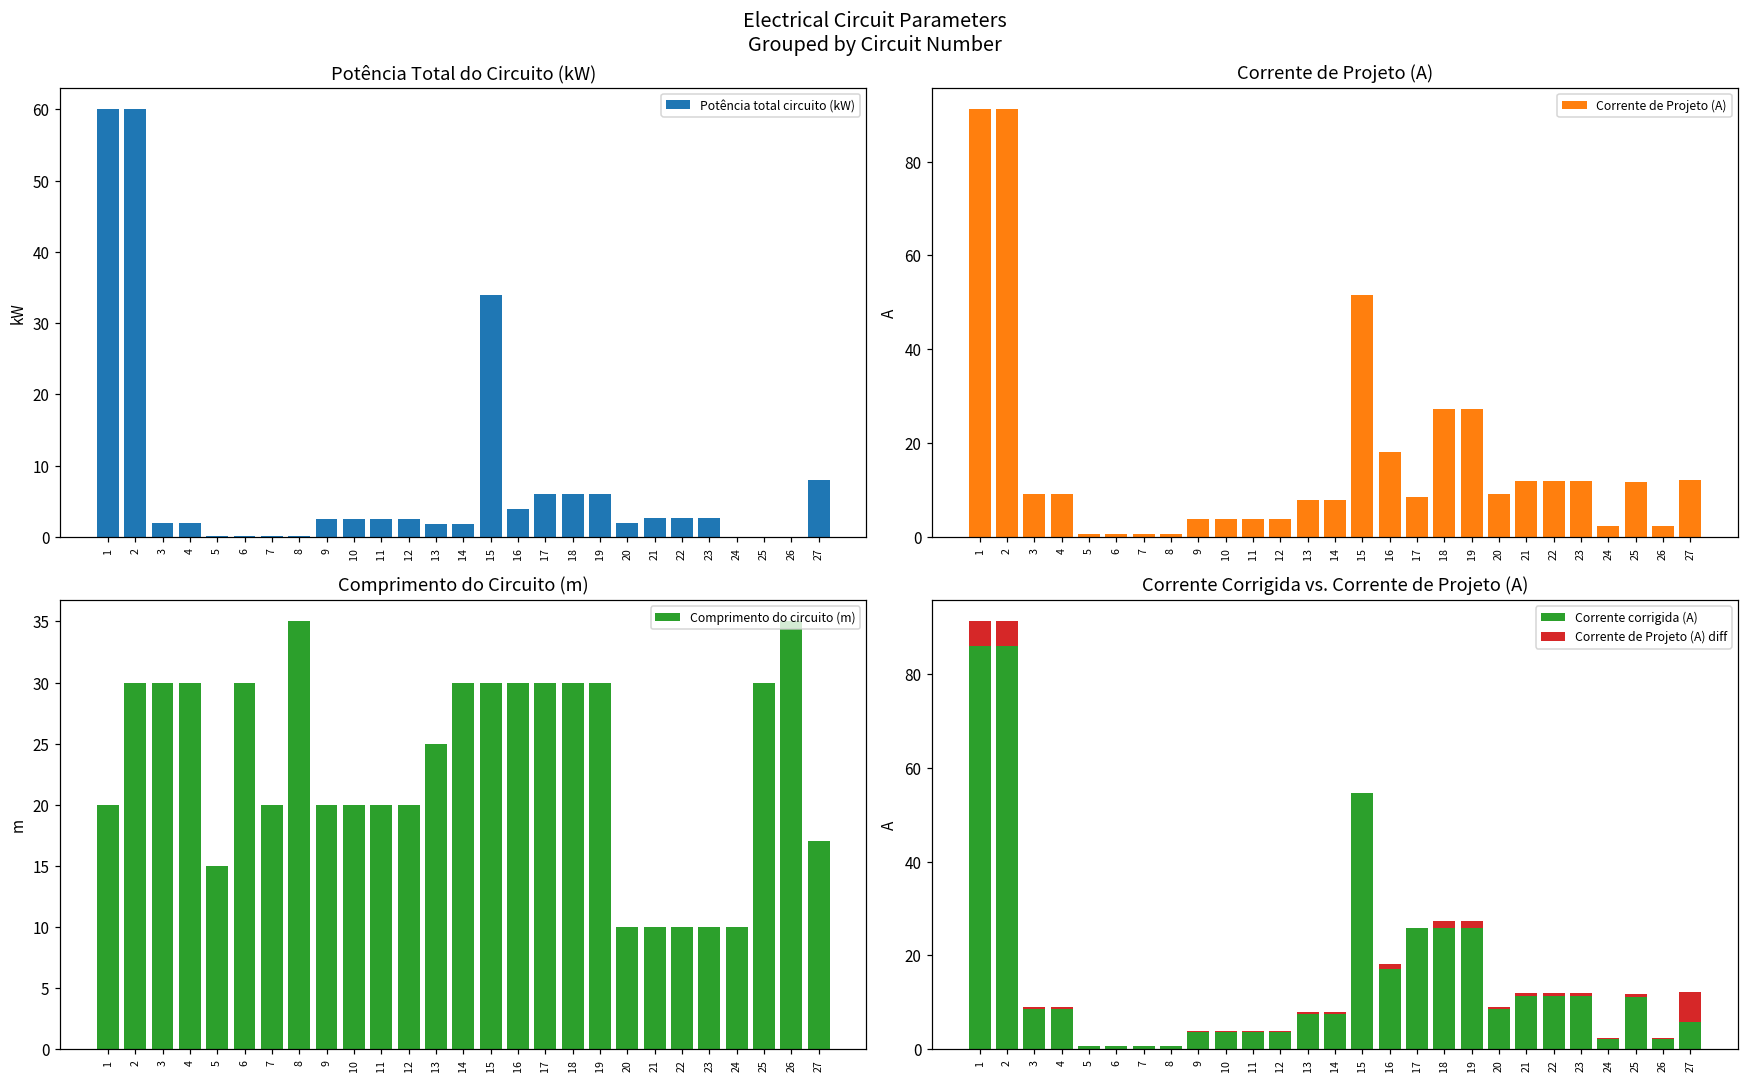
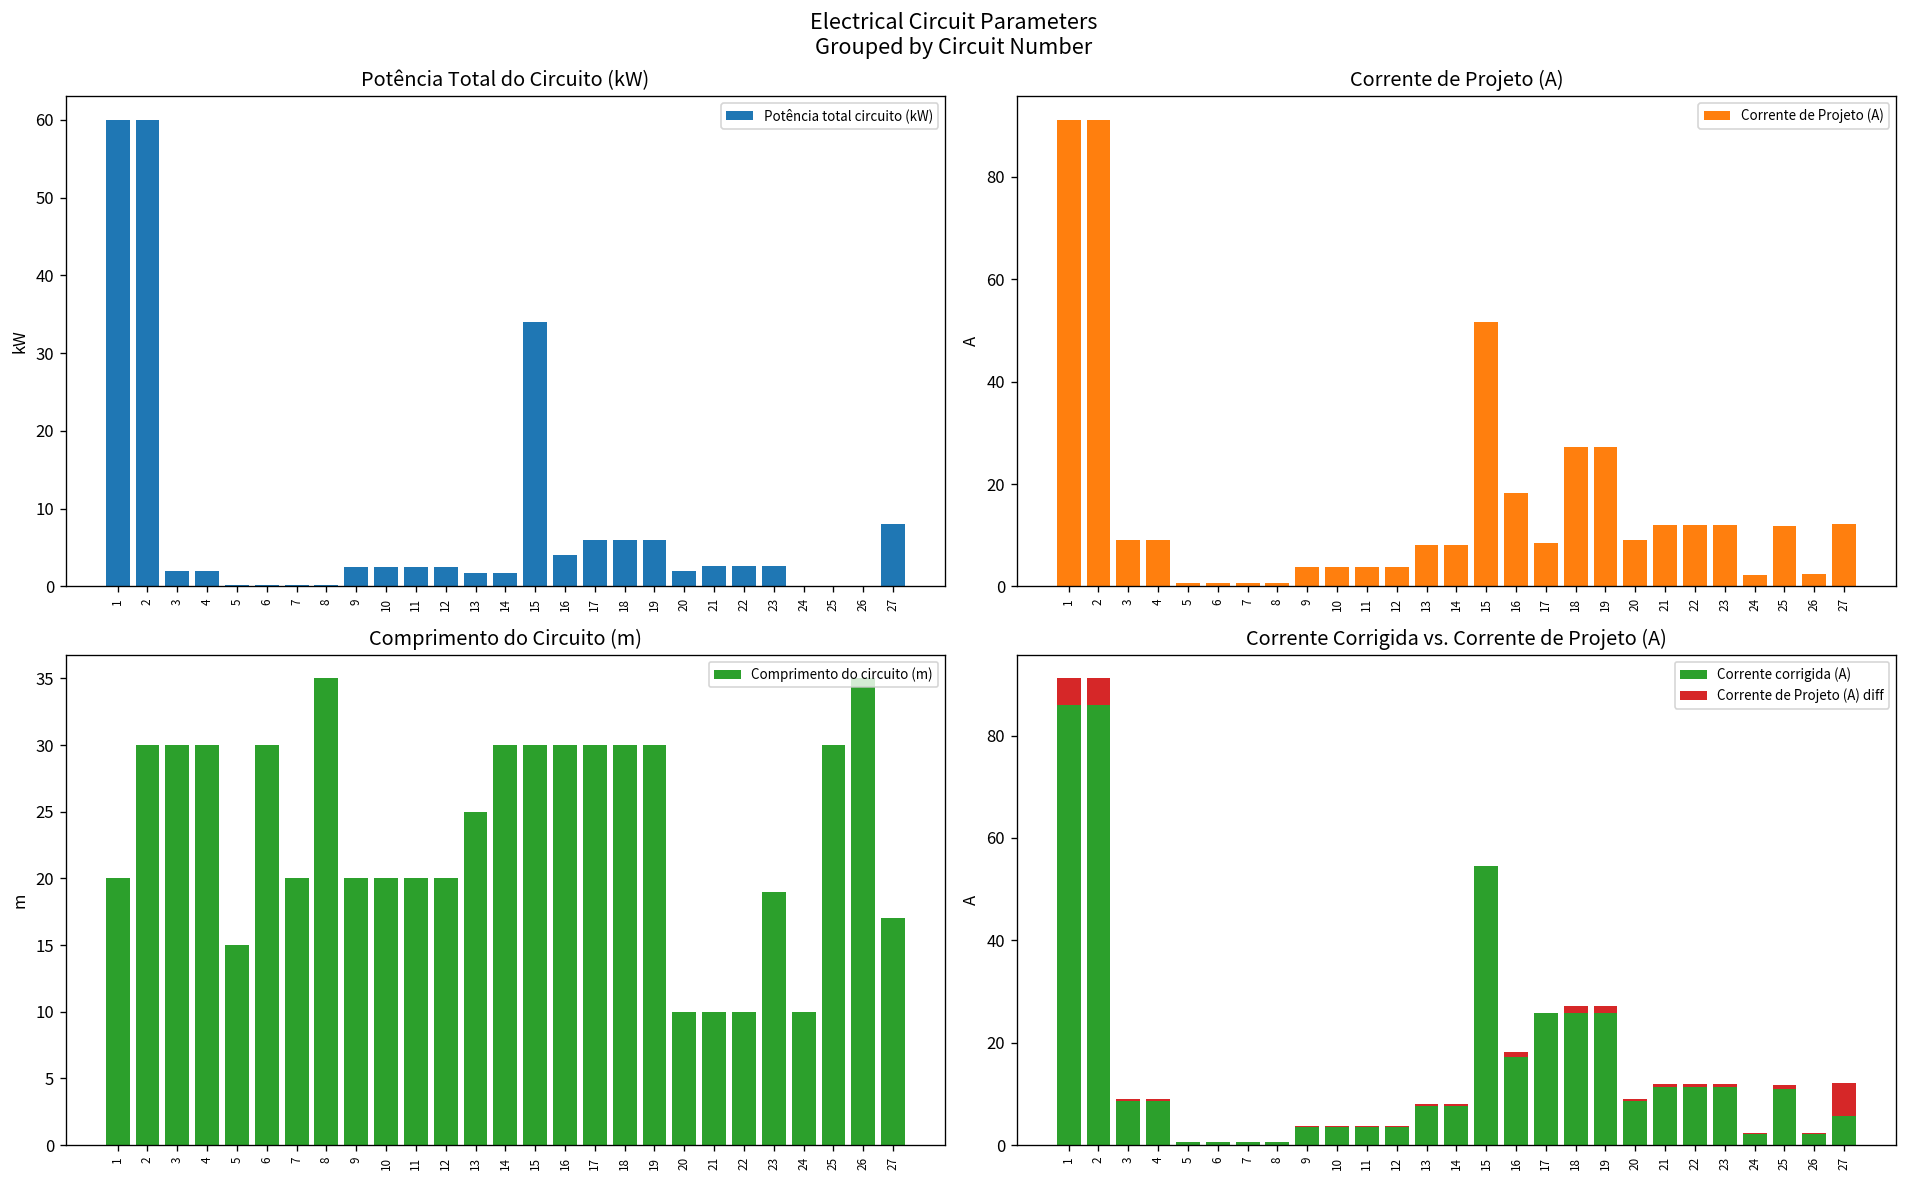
Comprimento do Circuito (m), 23: 10 -> 19
